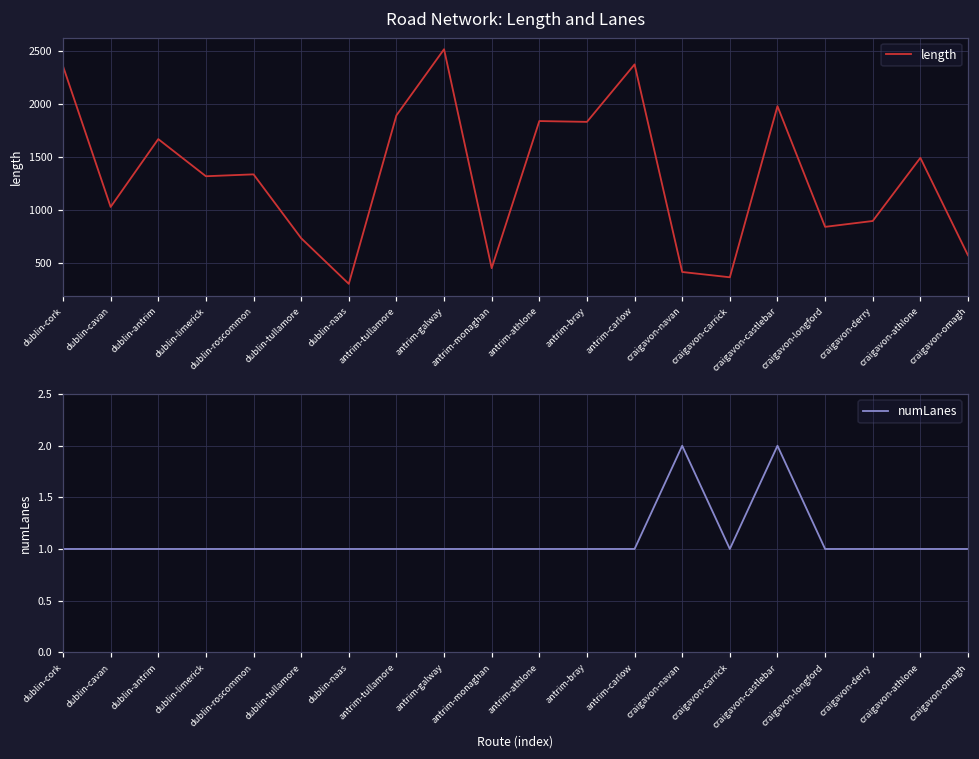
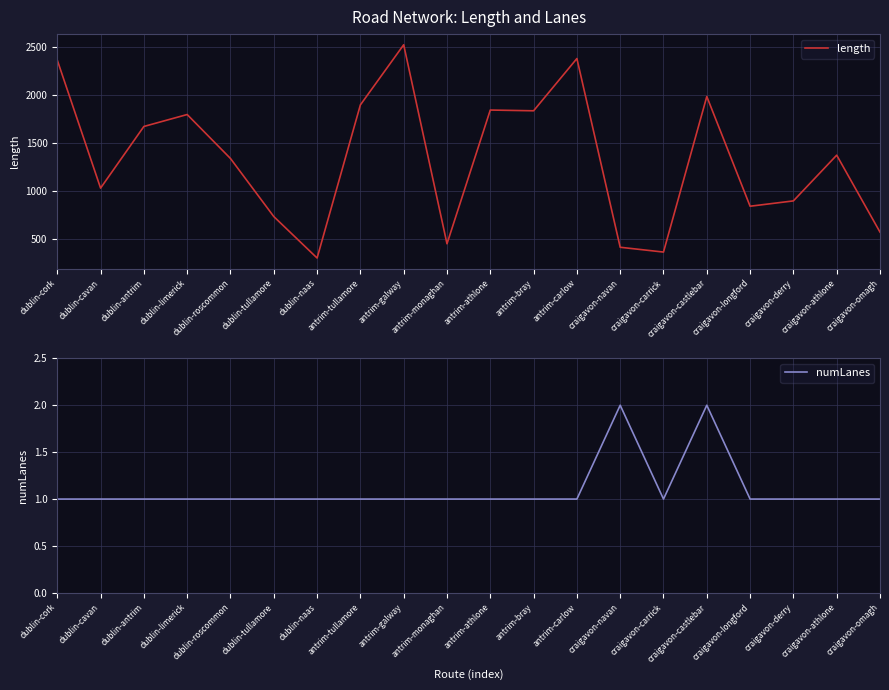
Road Network: Length and Lanes, dublin-limerick: 1300 -> 1800
Road Network: Length and Lanes, craigavon-athlone: 1500 -> 1400
